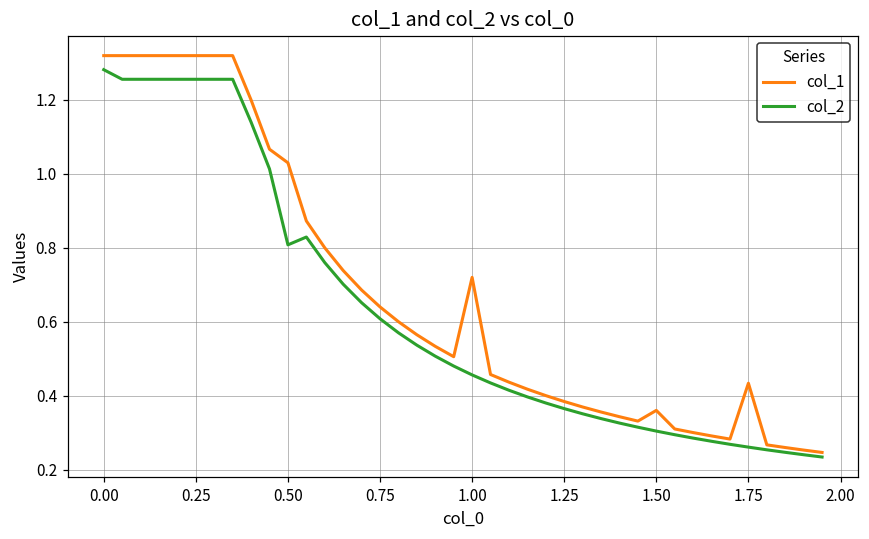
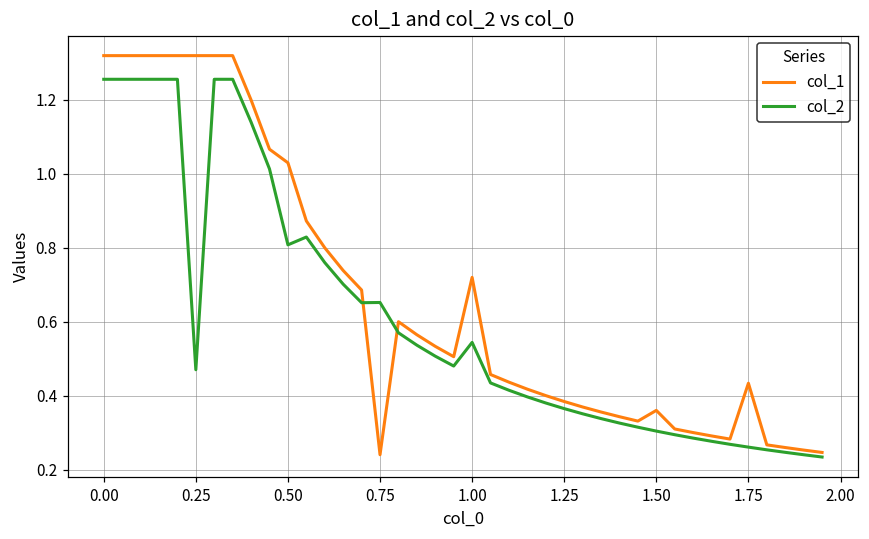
col_2, 0.00: 1.28 -> 1.26
col_2, 0.25: 1.26 -> 0.47
col_1, 0.75: 0.64 -> 0.24
col_2, 0.75: 0.61 -> 0.65
col_2, 1.00: 0.46 -> 0.54
